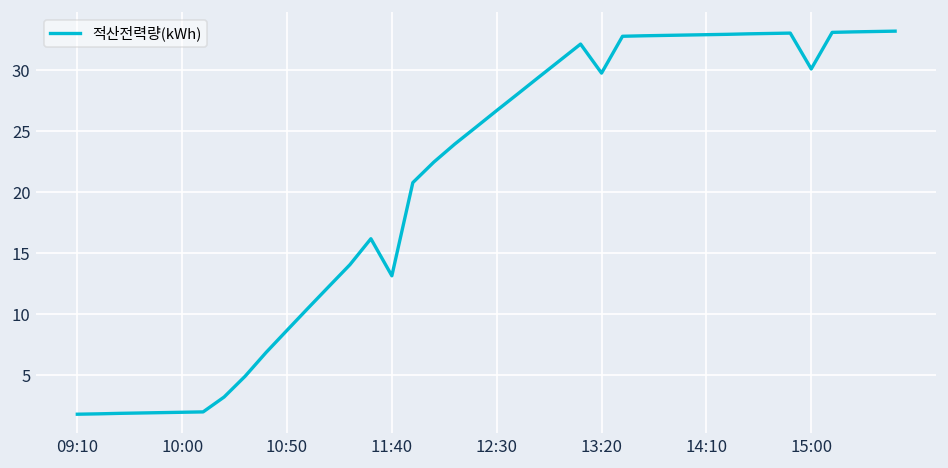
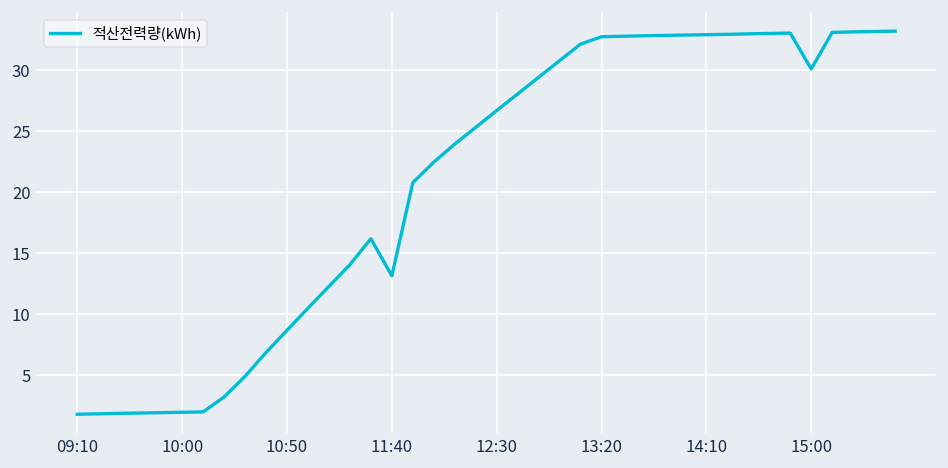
13:20: 29.8 -> 32.7
